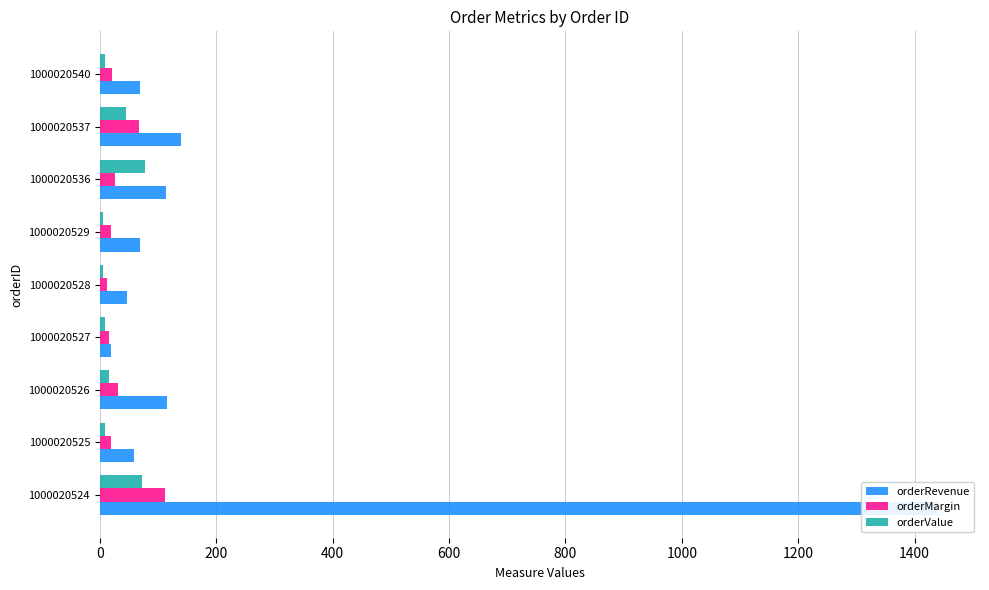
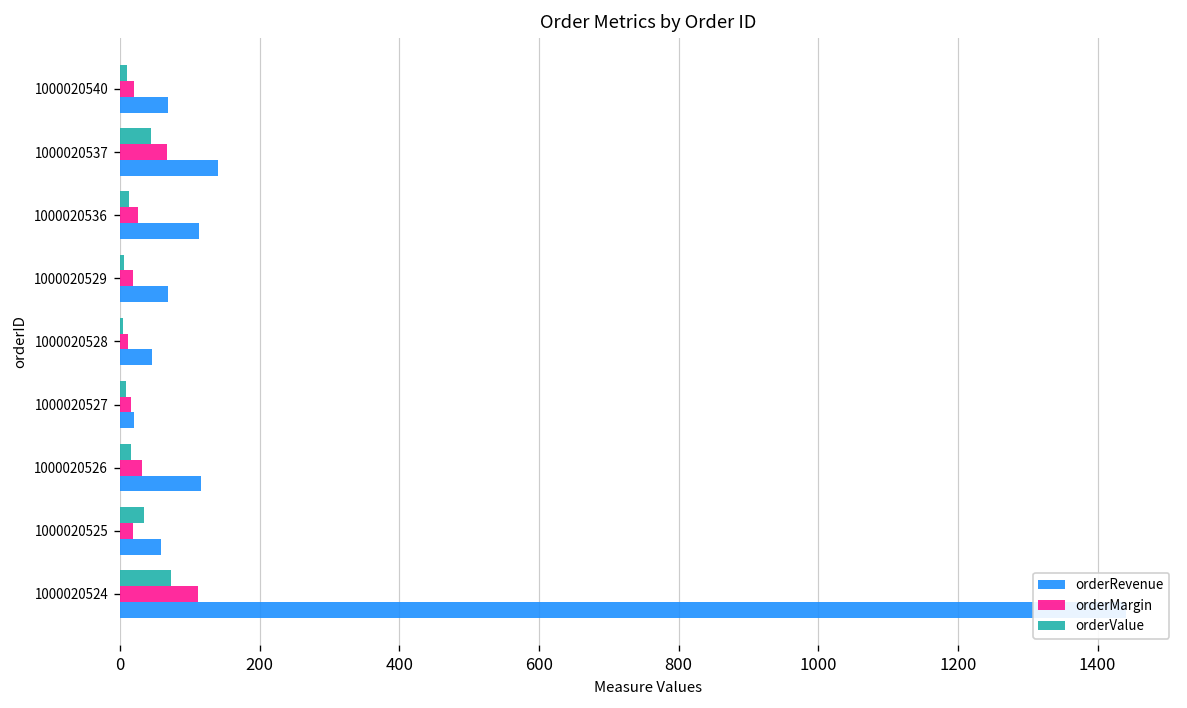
orderValue, 1000020536: 80 -> 10
orderValue, 1000020525: 10 -> 30
